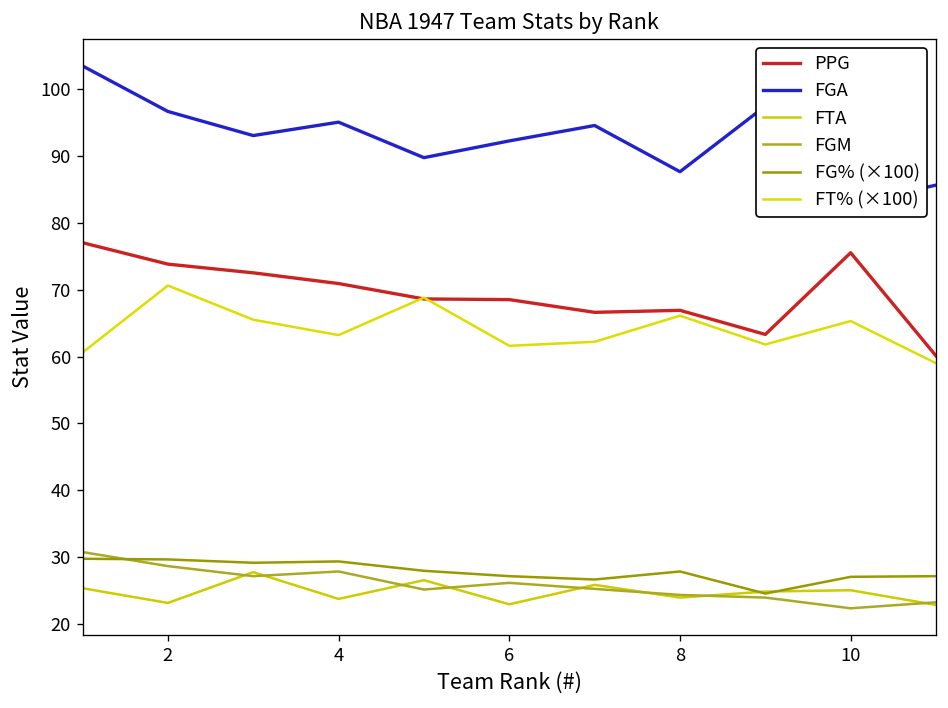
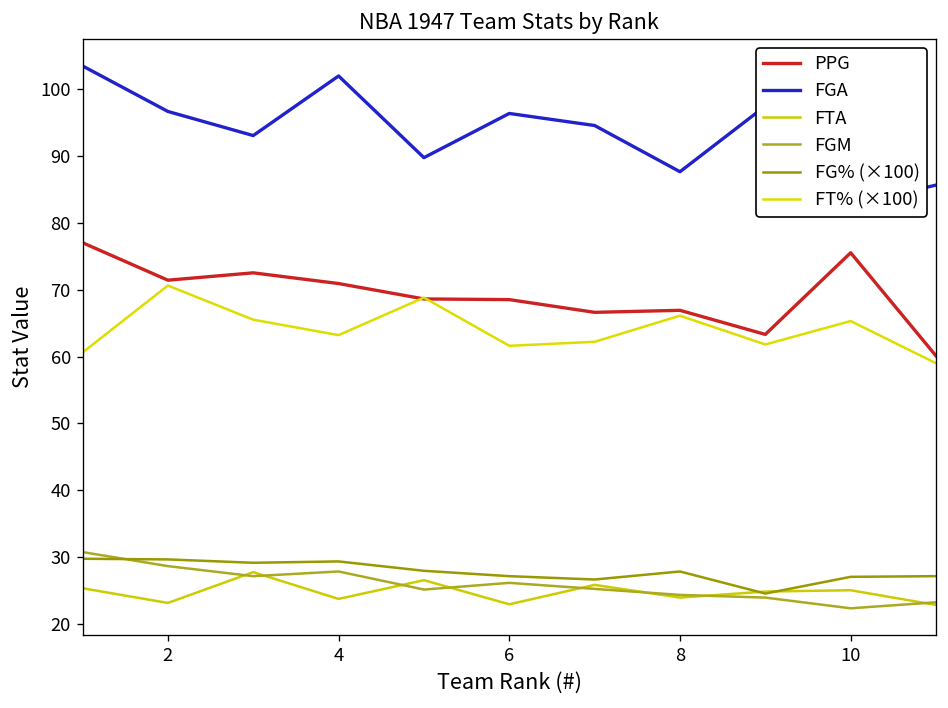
PPG, 2: 74 -> 71
FGA, 4: 95 -> 102
FGA, 6: 92 -> 96
